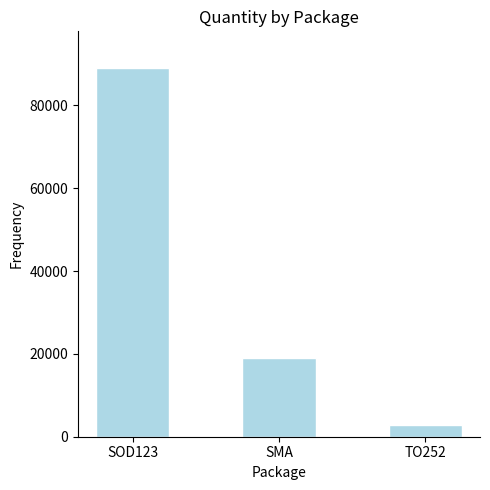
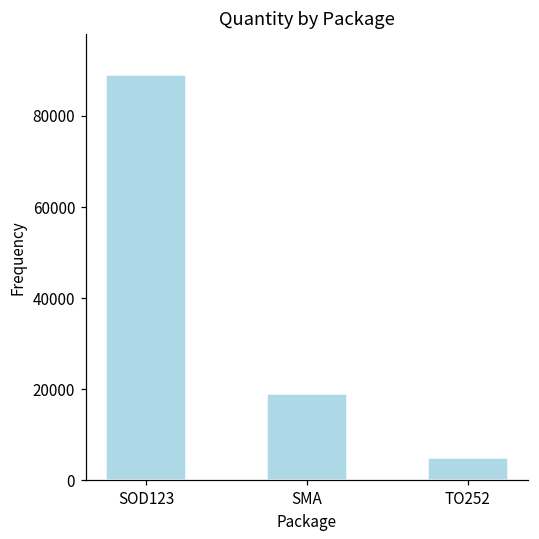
TO252: 3000 -> 5000
